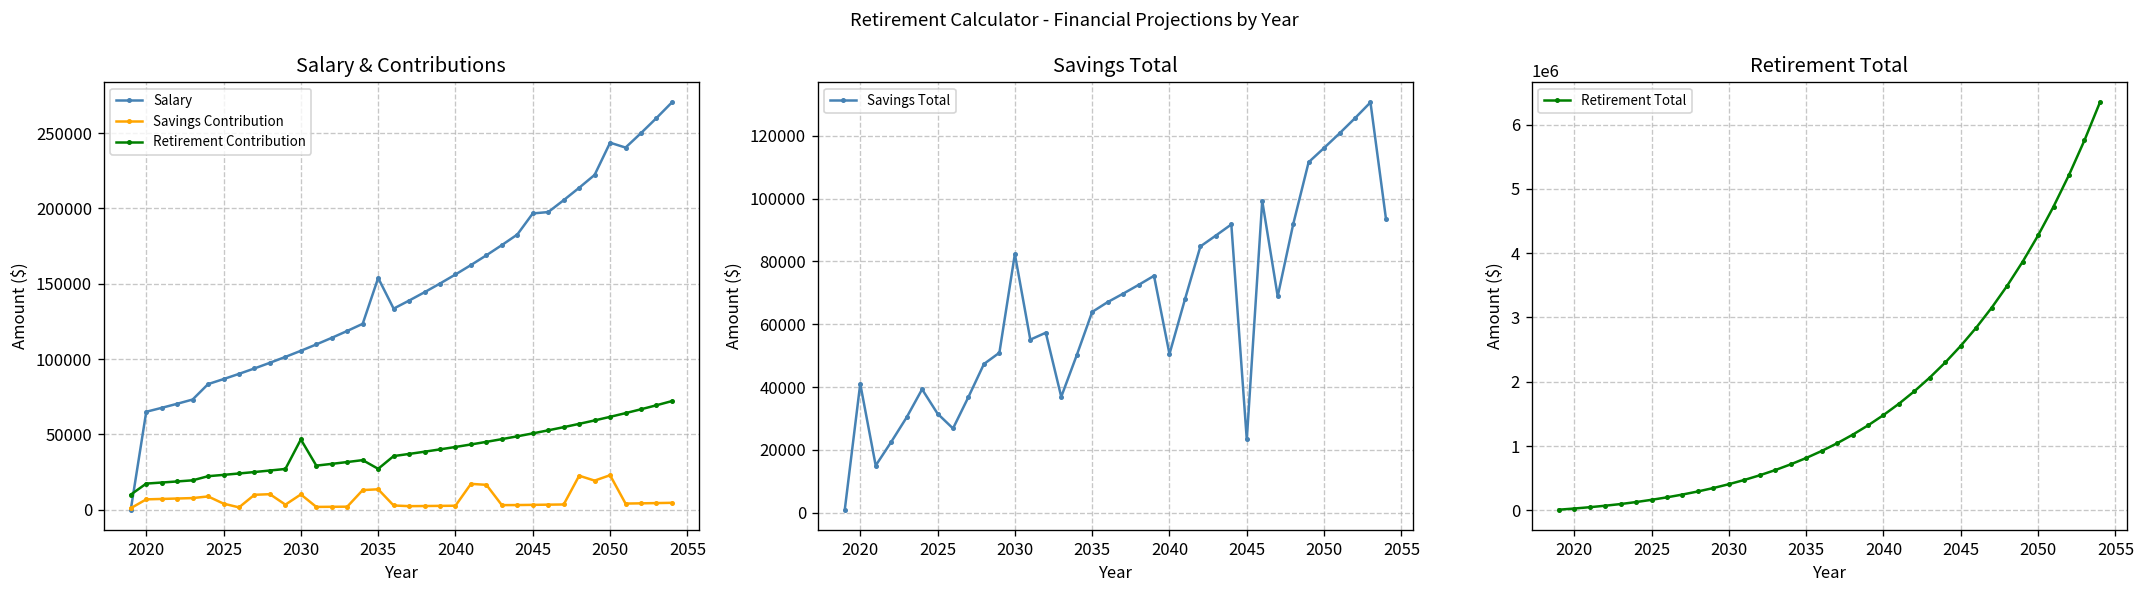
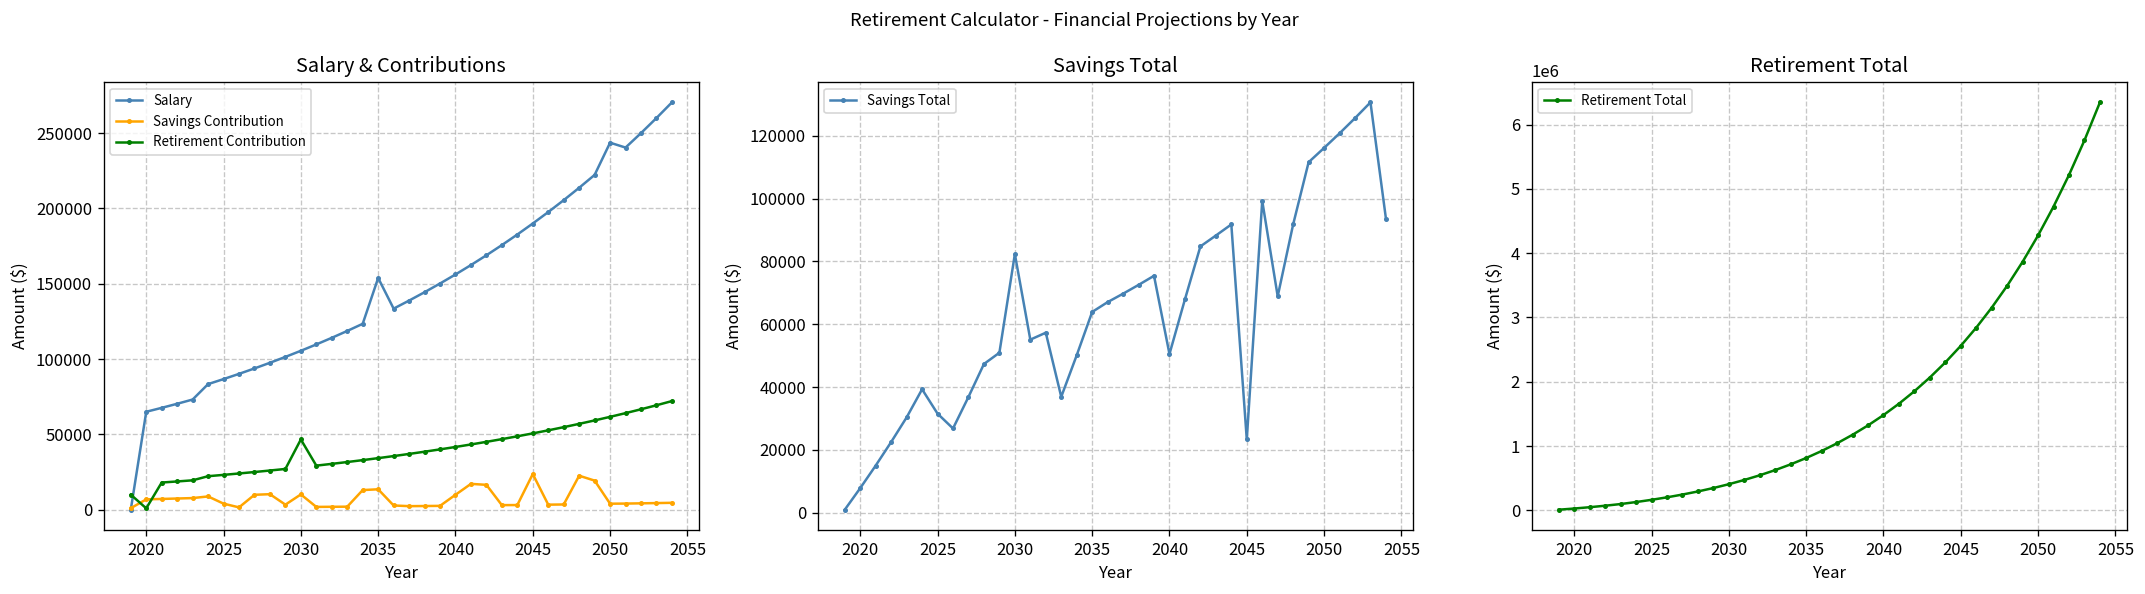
Salary & Contributions, Retirement Contribution, 2020: 17000 -> 1000
Salary & Contributions, Retirement Contribution, 2035: 27000 -> 34000
Salary & Contributions, Savings Contribution, 2040: 3000 -> 10000
Salary & Contributions, Salary, 2045: 197000 -> 190000
Salary & Contributions, Savings Contribution, 2045: 3000 -> 24000
Salary & Contributions, Savings Contribution, 2050: 23000 -> 4000
Savings Total, 2020: 41000 -> 8000
